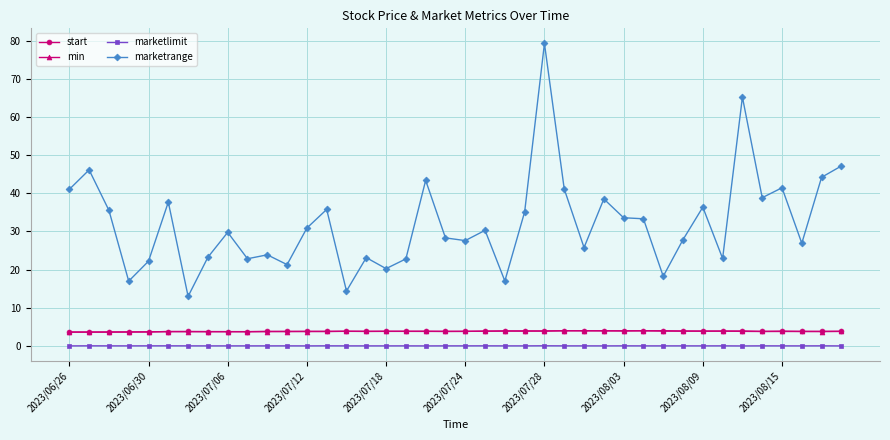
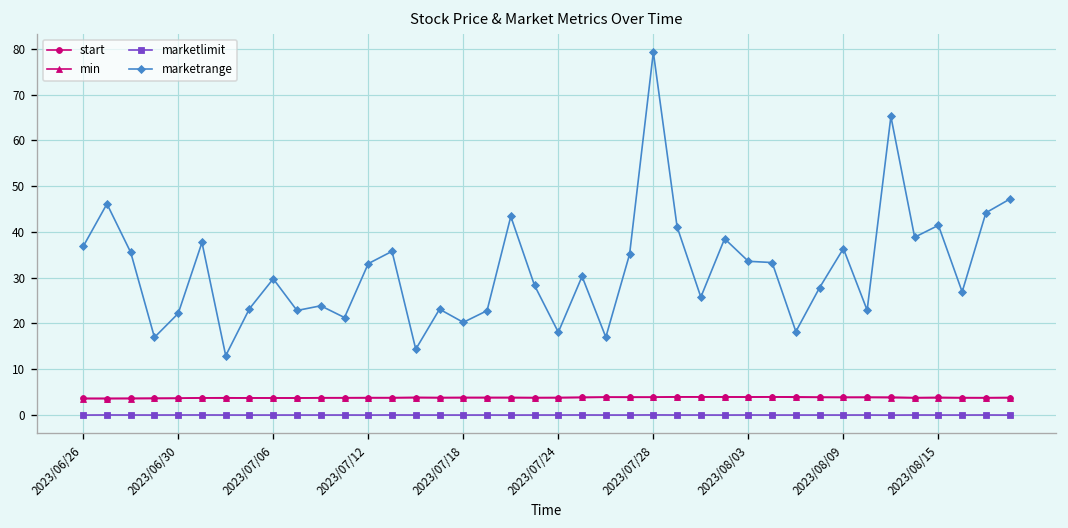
marketrange, 2023/06/26: 41 -> 37
marketrange, 2023/07/12: 31 -> 33
marketrange, 2023/07/24: 28 -> 18
